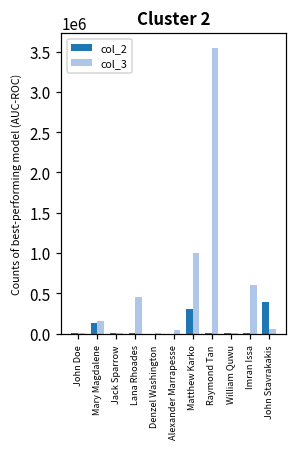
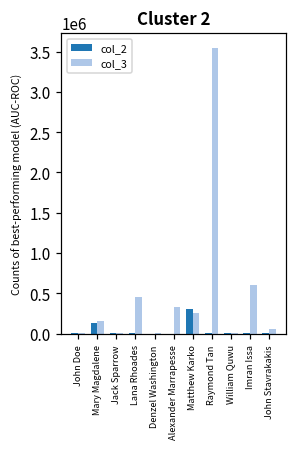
col_3, Alexander Marrapesse: 0 -> 300000
col_3, Matthew Karko: 1000000 -> 300000
col_2, John Stavrakakis: 400000 -> 0
